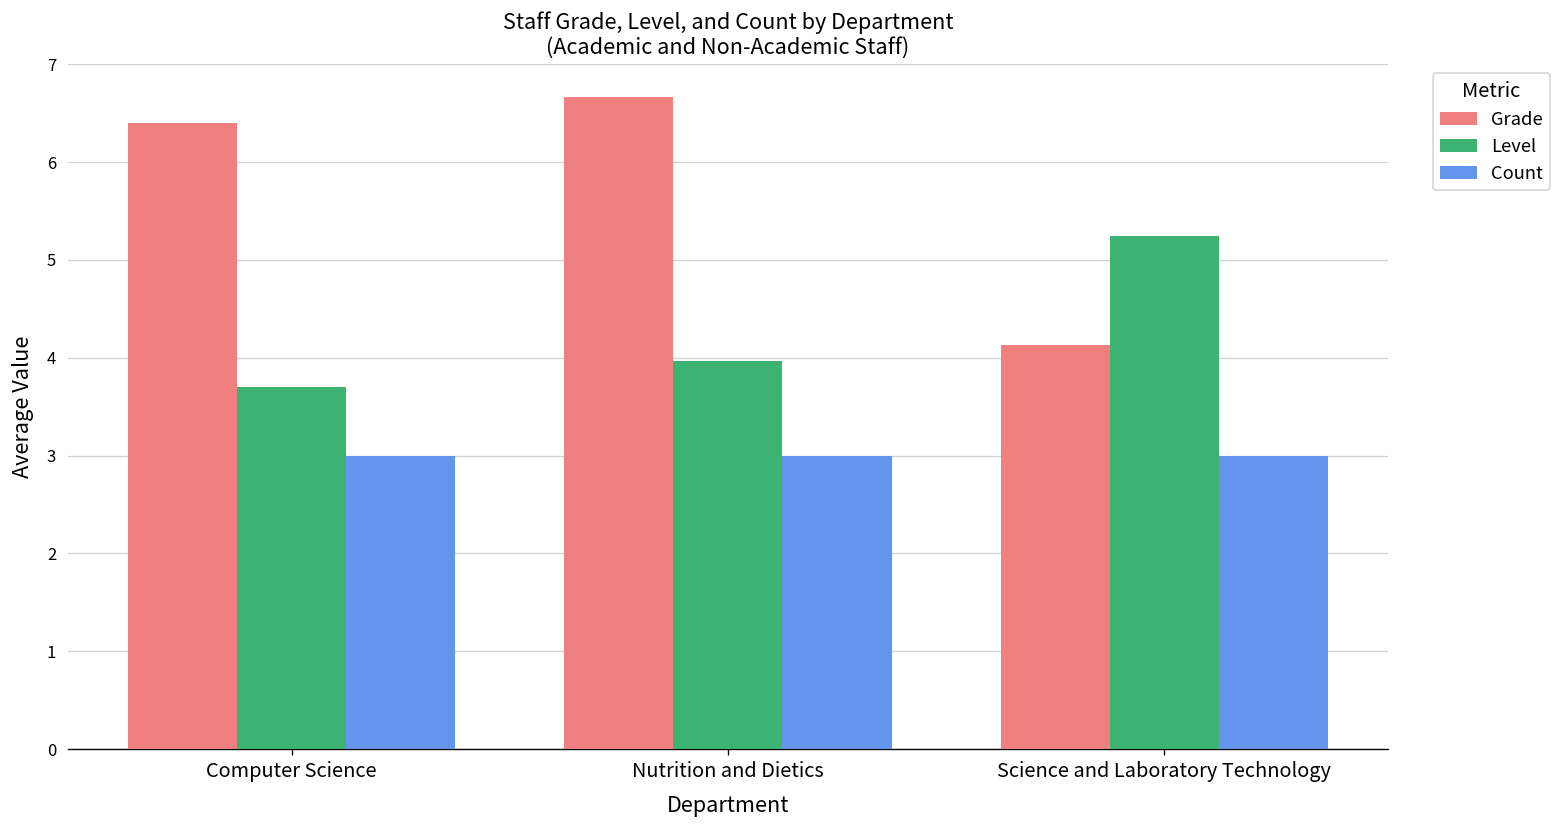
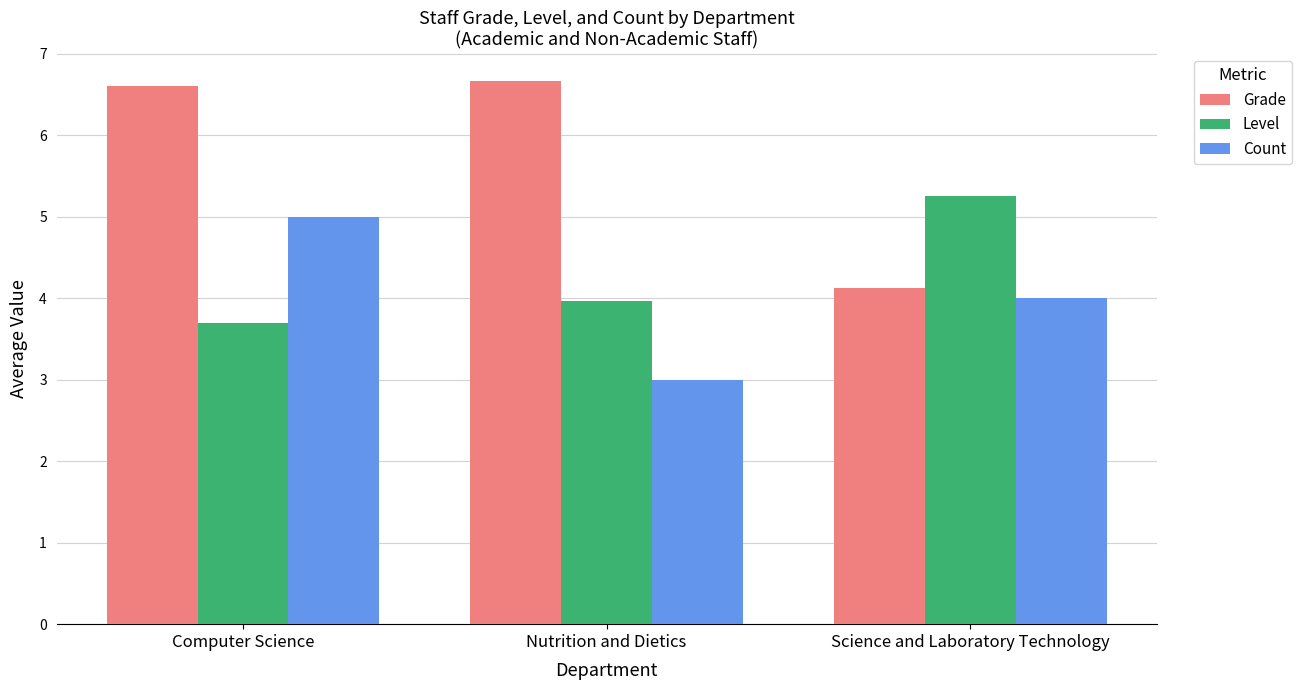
Grade, Computer Science: 6.4 -> 6.6
Count, Computer Science: 3 -> 5
Count, Science and Laboratory Technology: 3 -> 4
